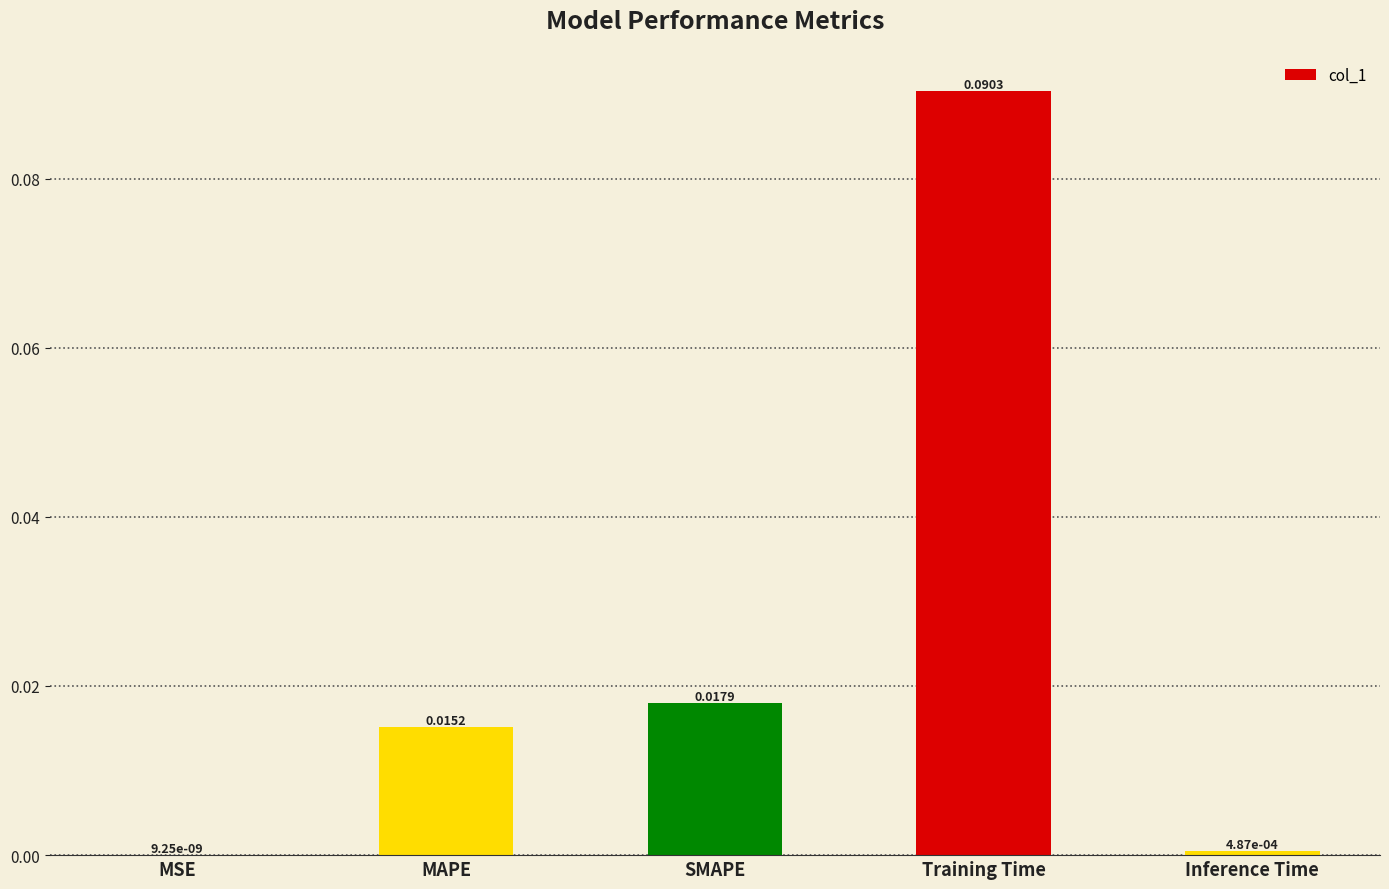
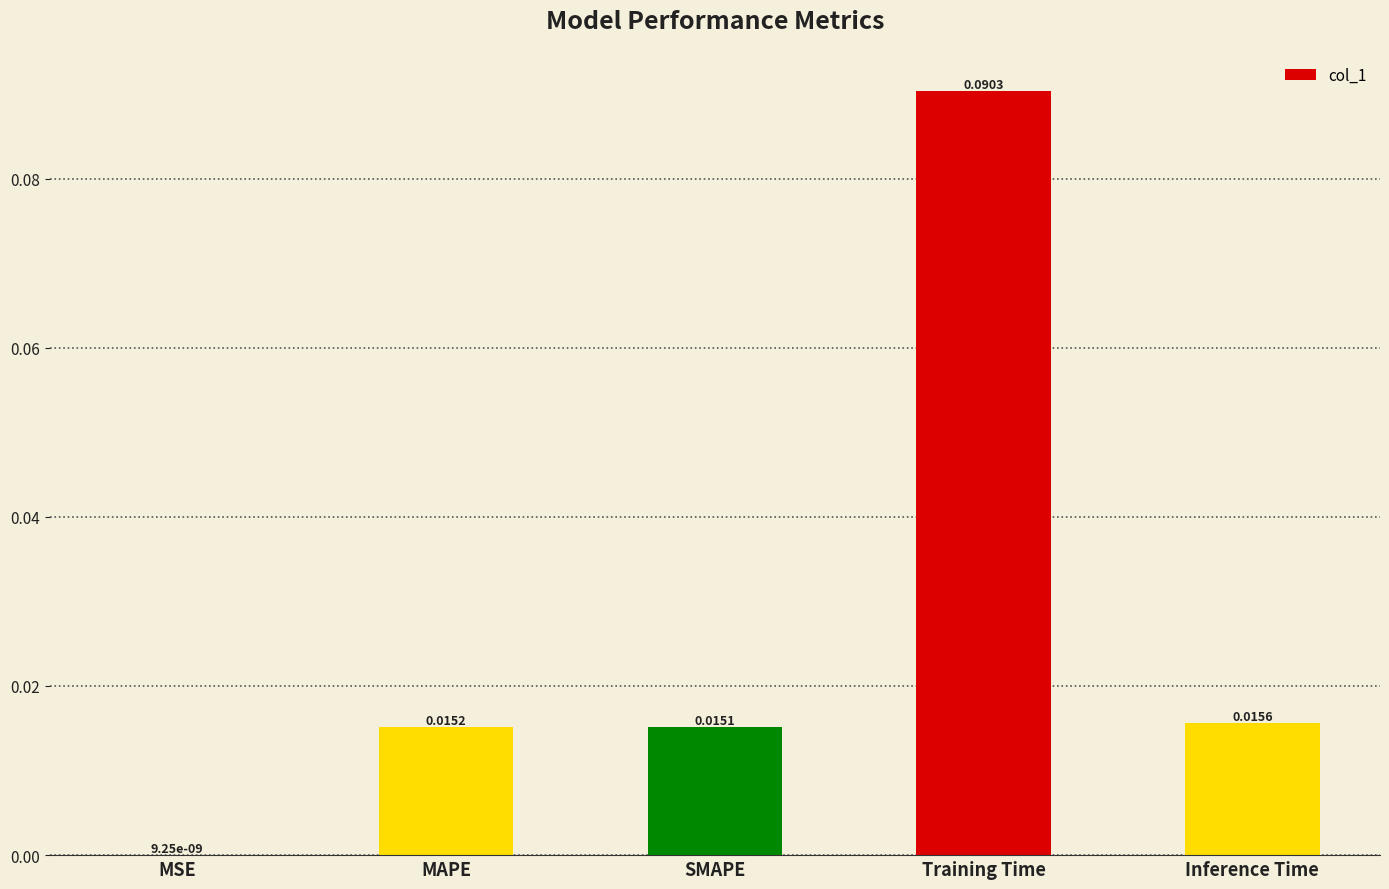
SMAPE: 0.0179 -> 0.0151
Inference Time: 4.87e-04 -> 0.0156
